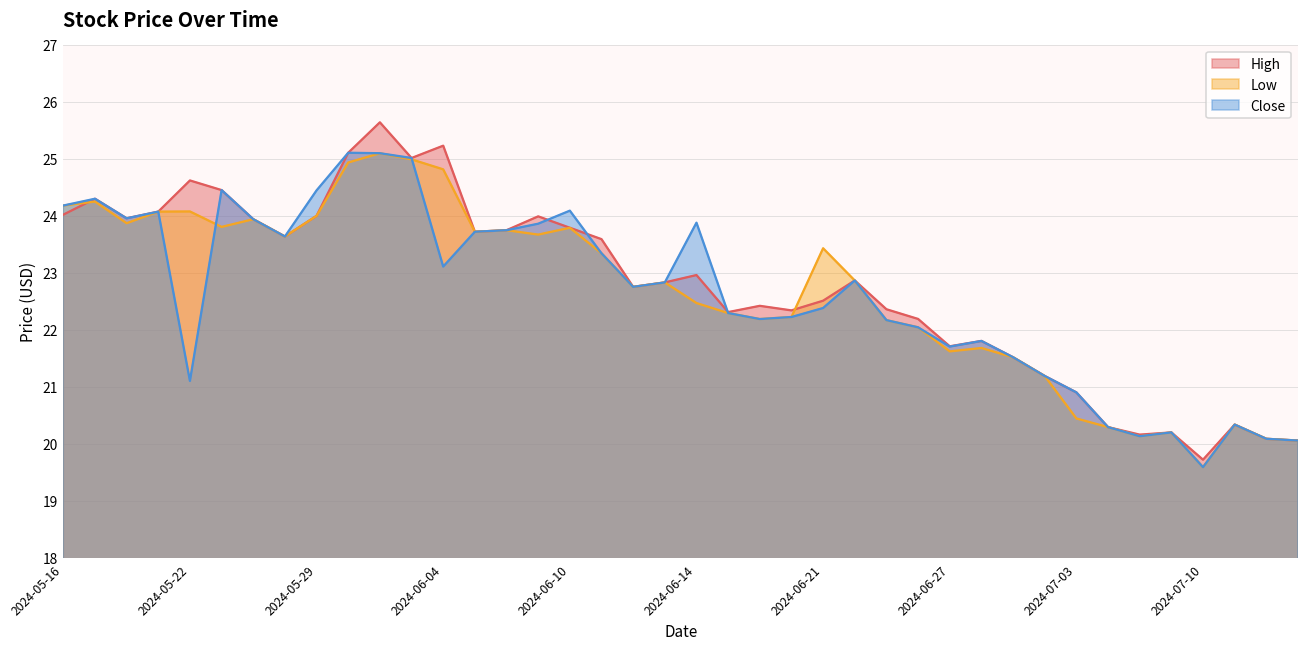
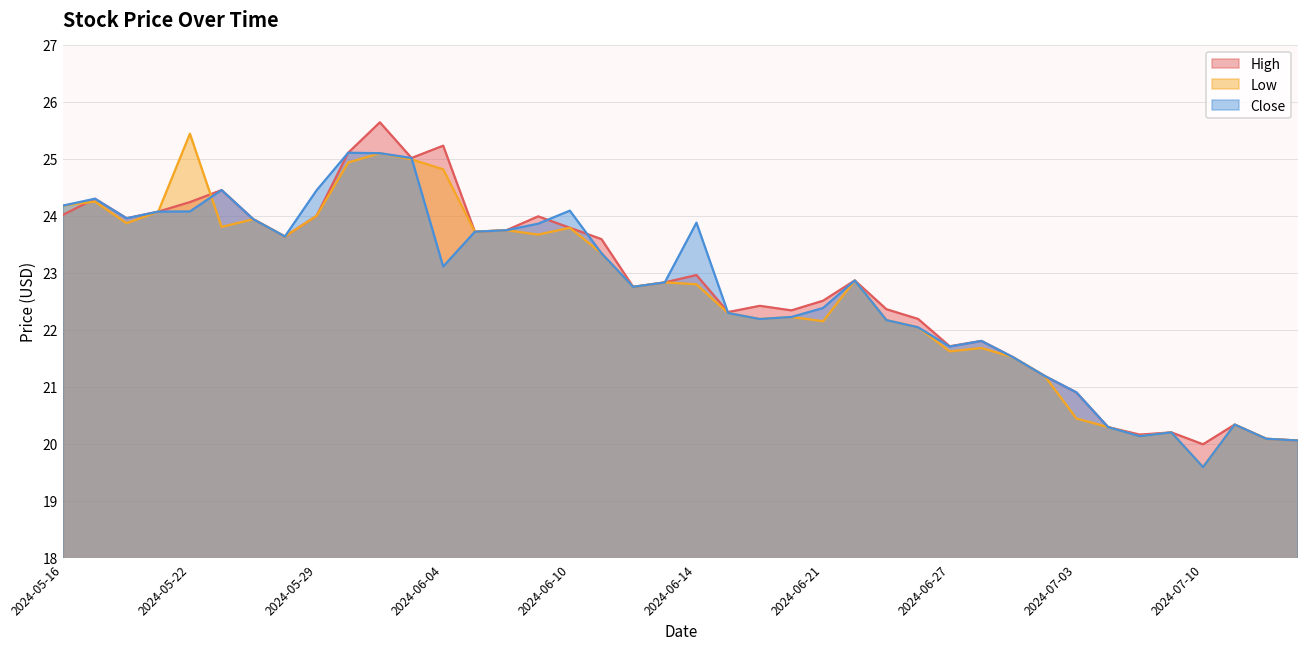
High, 2024-05-22: 24.6 -> 24.2
Low, 2024-05-22: 24.1 -> 25.4
Close, 2024-05-22: 21.1 -> 24.1
Low, 2024-06-14: 22.5 -> 22.8
Low, 2024-06-21: 23.4 -> 22.2
High, 2024-07-10: 19.7 -> 20.0
